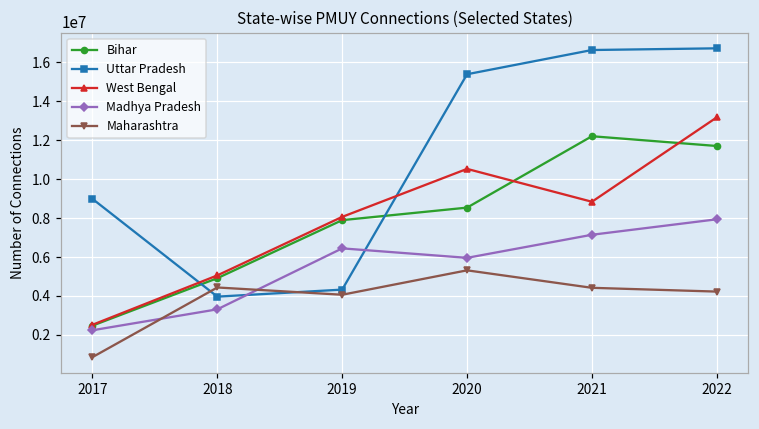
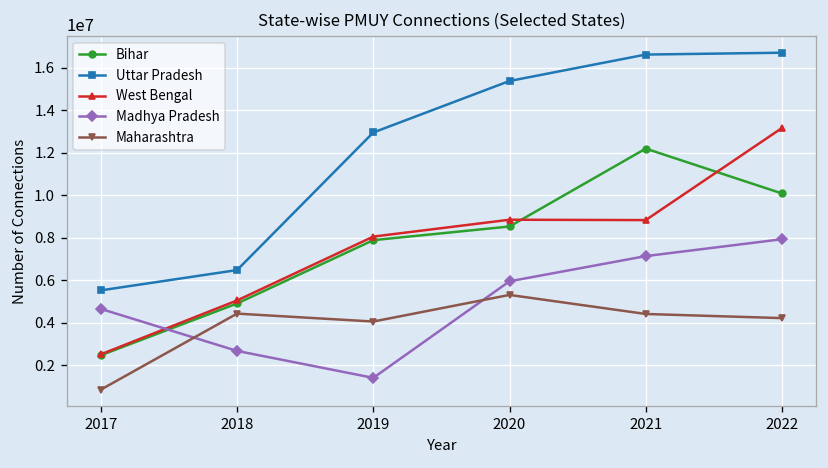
Uttar Pradesh, 2017: 9000000 -> 5500000
Madhya Pradesh, 2017: 2200000 -> 4700000
Uttar Pradesh, 2018: 4000000 -> 6500000
Madhya Pradesh, 2018: 3300000 -> 2700000
Uttar Pradesh, 2019: 4300000 -> 13000000
Madhya Pradesh, 2019: 6400000 -> 1400000
West Bengal, 2020: 10500000 -> 8900000
Bihar, 2022: 11700000 -> 10100000
